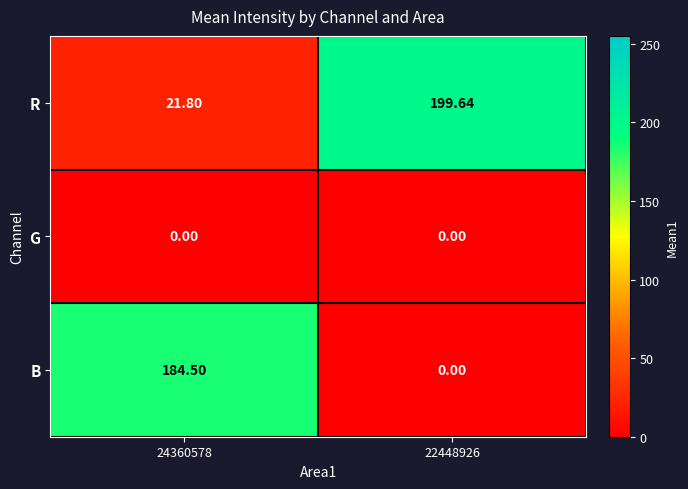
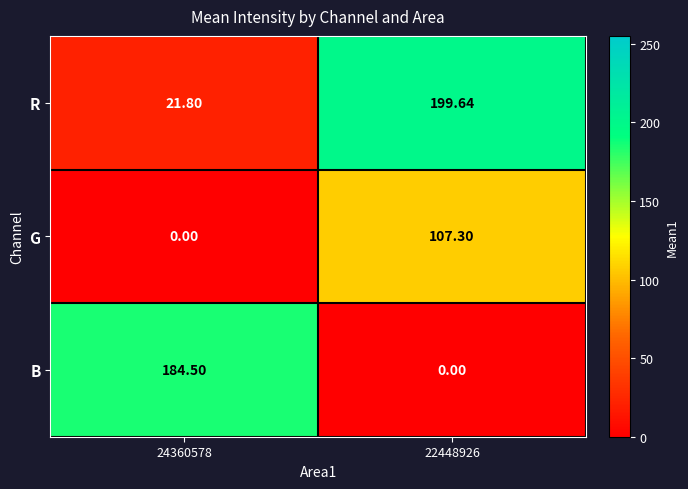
G, 22448926: 0.00 -> 107.30
